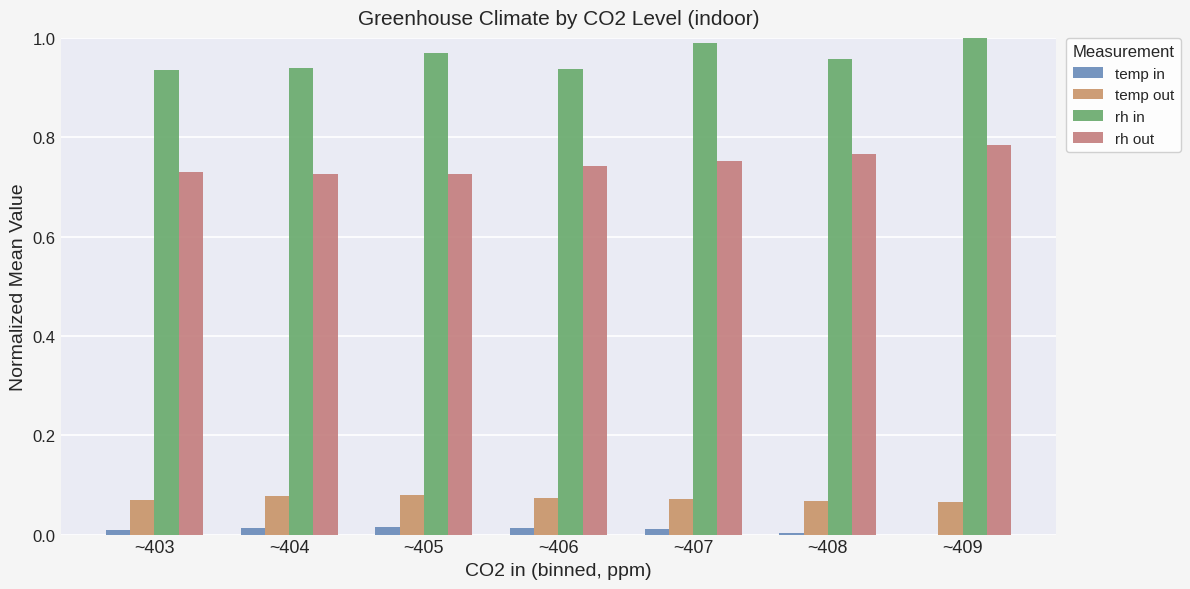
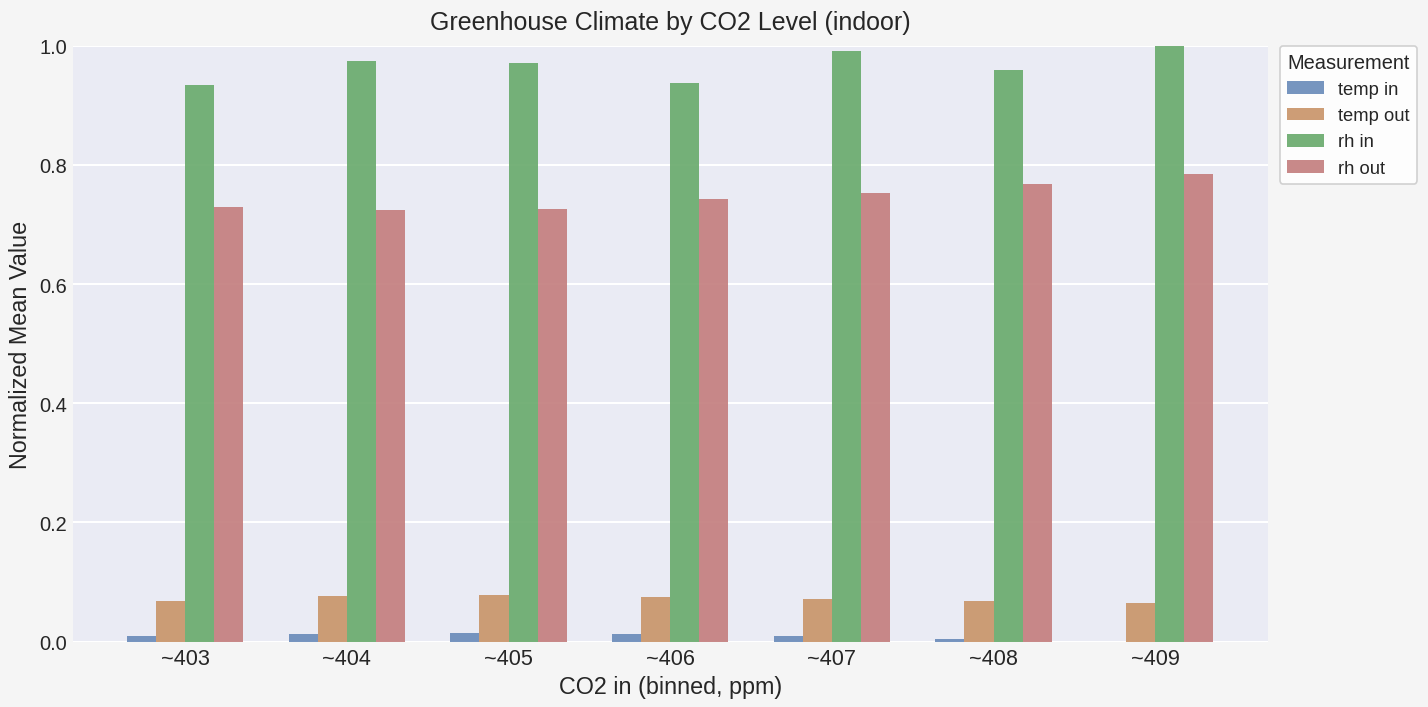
rh in, ~404: 0.94 -> 0.97
